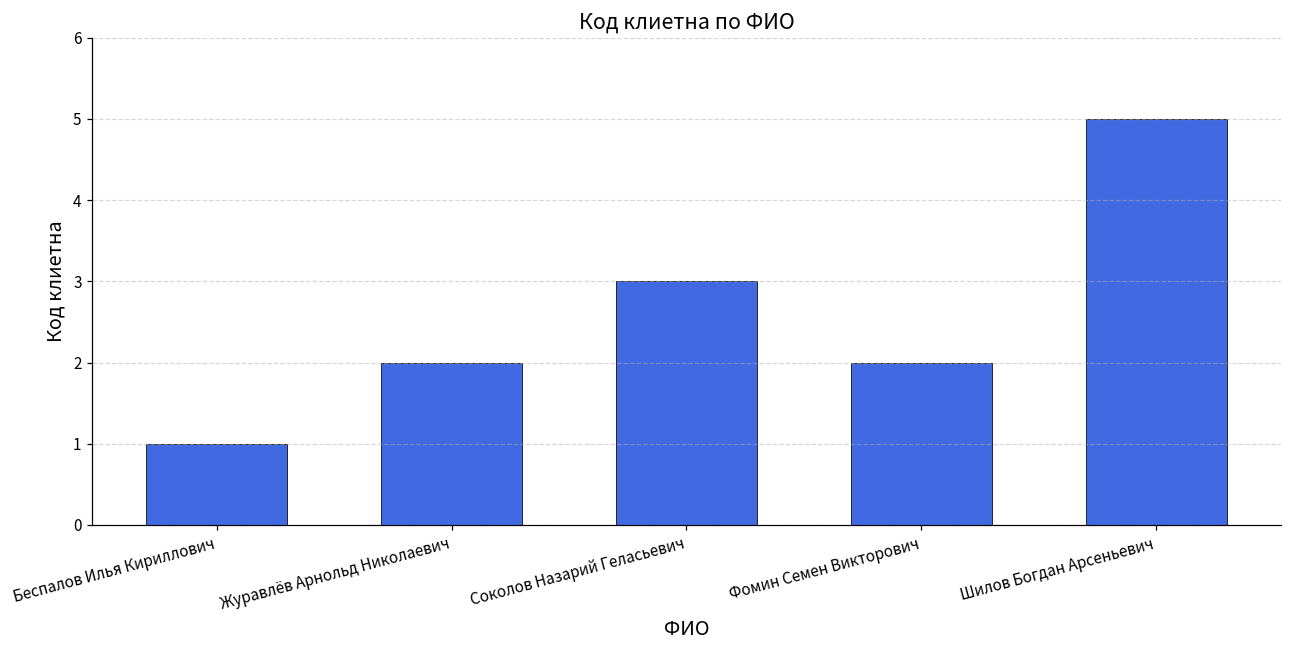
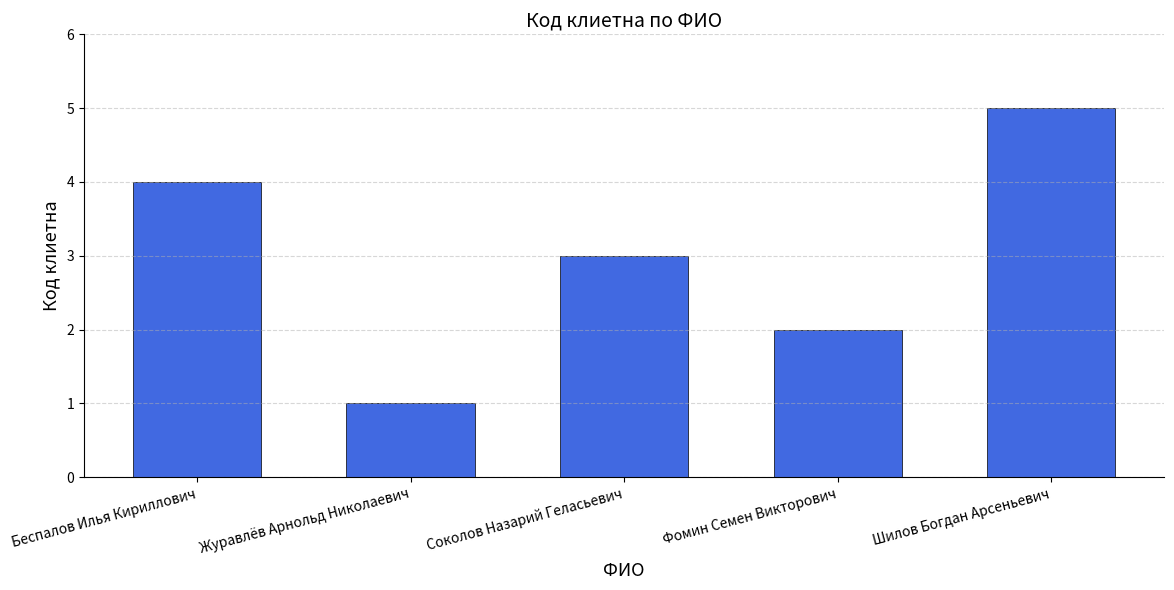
Беспалов Илья Кириллович: 1 -> 4
Журавлёв Арнольд Николаевич: 2 -> 1
